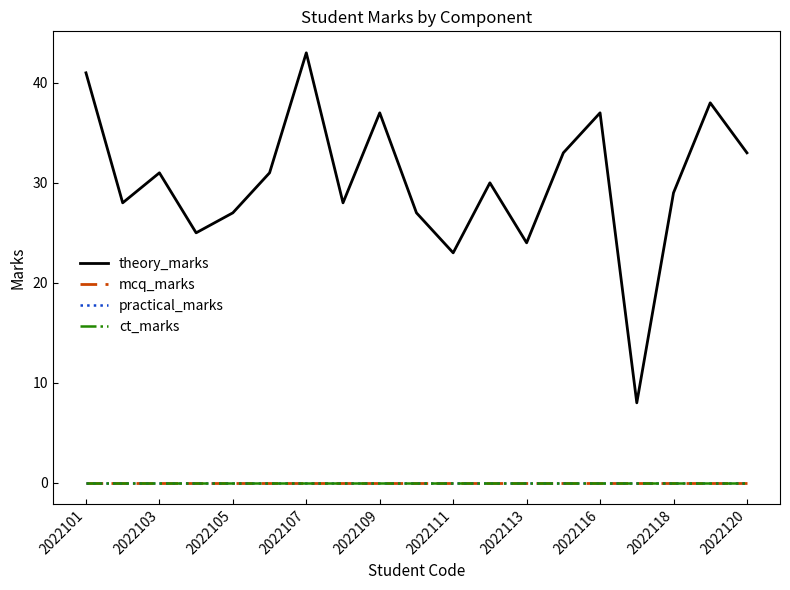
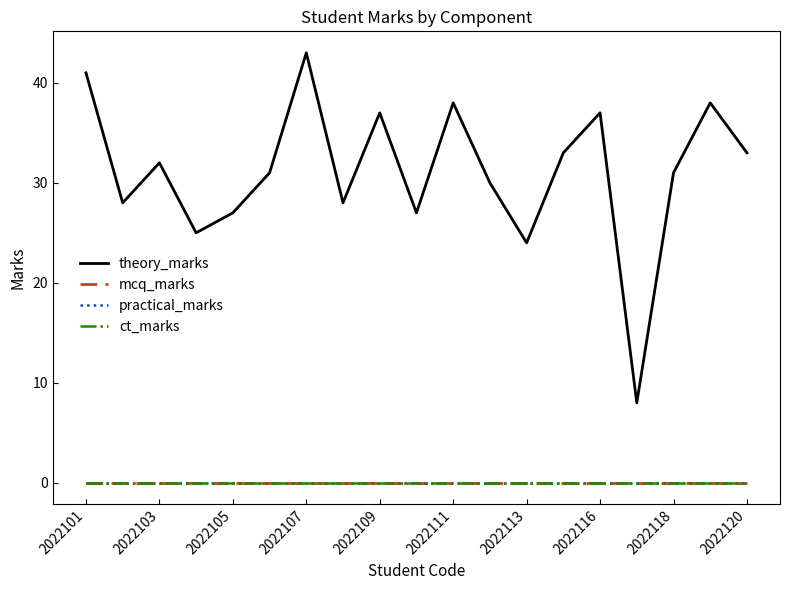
theory_marks, 2022103: 31 -> 32
theory_marks, 2022111: 23 -> 38
theory_marks, 2022118: 29 -> 31
